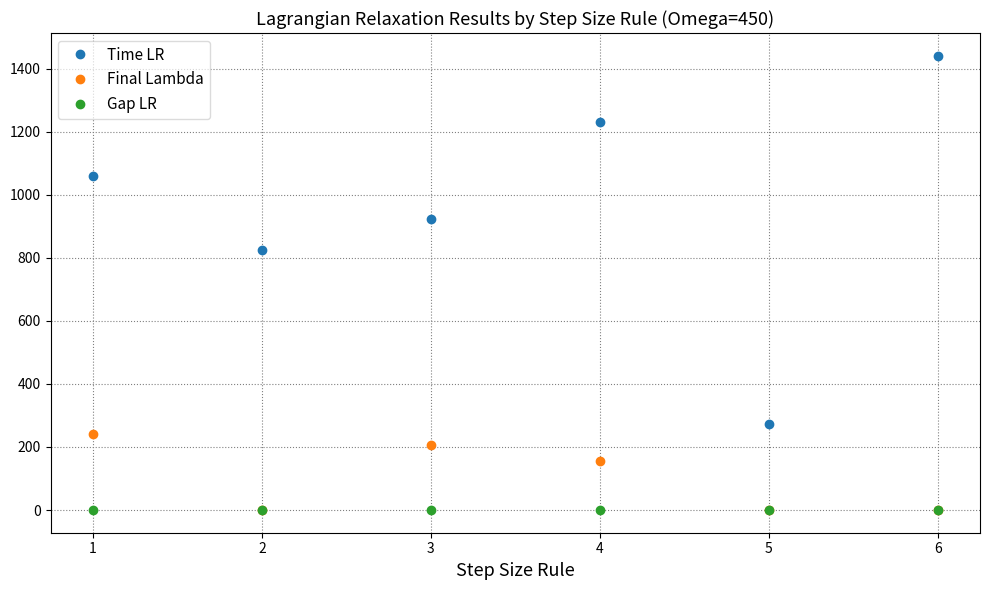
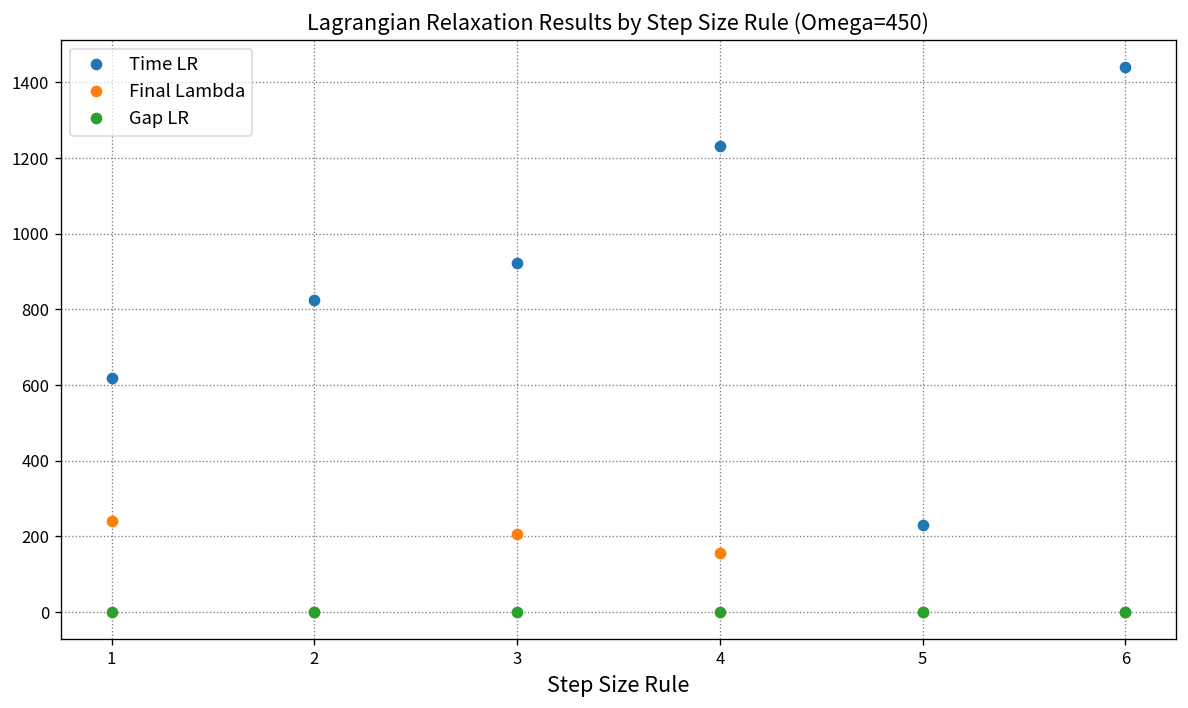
Time LR, 1: 1060 -> 620
Time LR, 5: 270 -> 230
